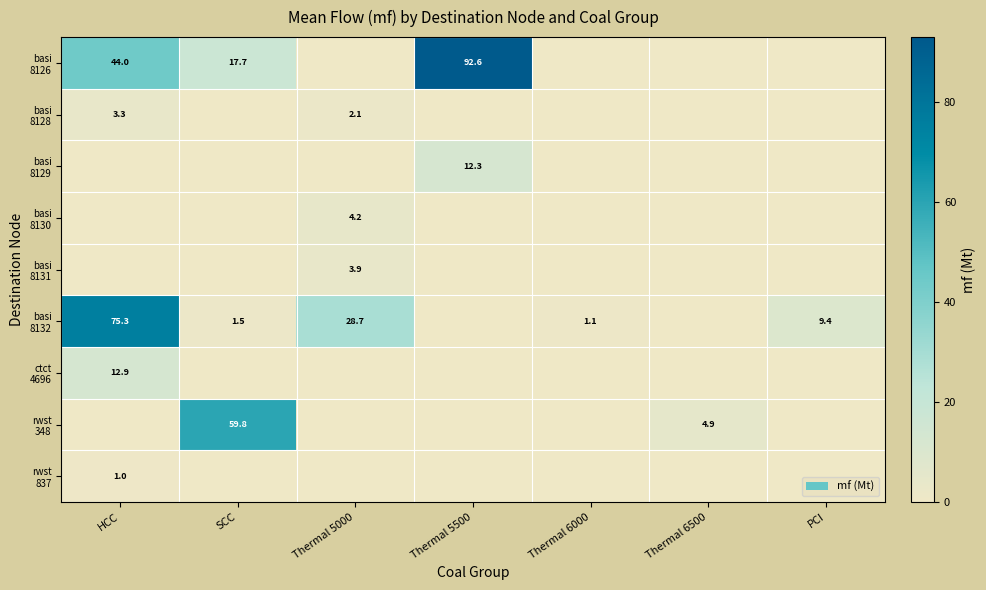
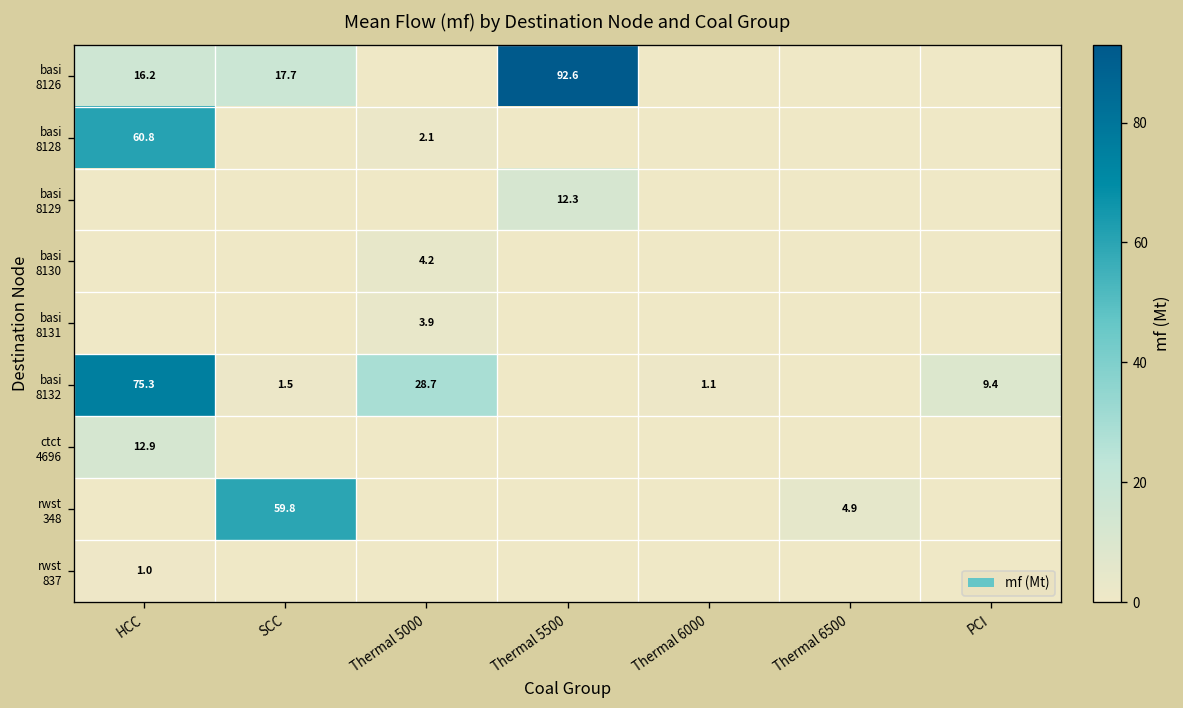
basi 8126, HCC: 44.0 -> 16.2
basi 8128, HCC: 3.3 -> 60.8
